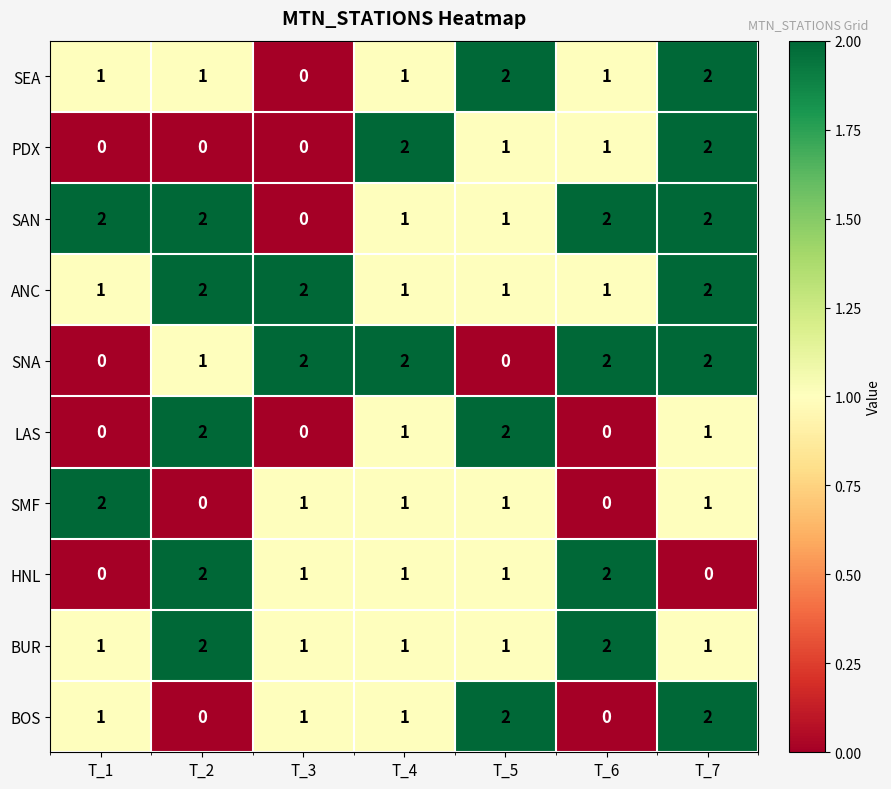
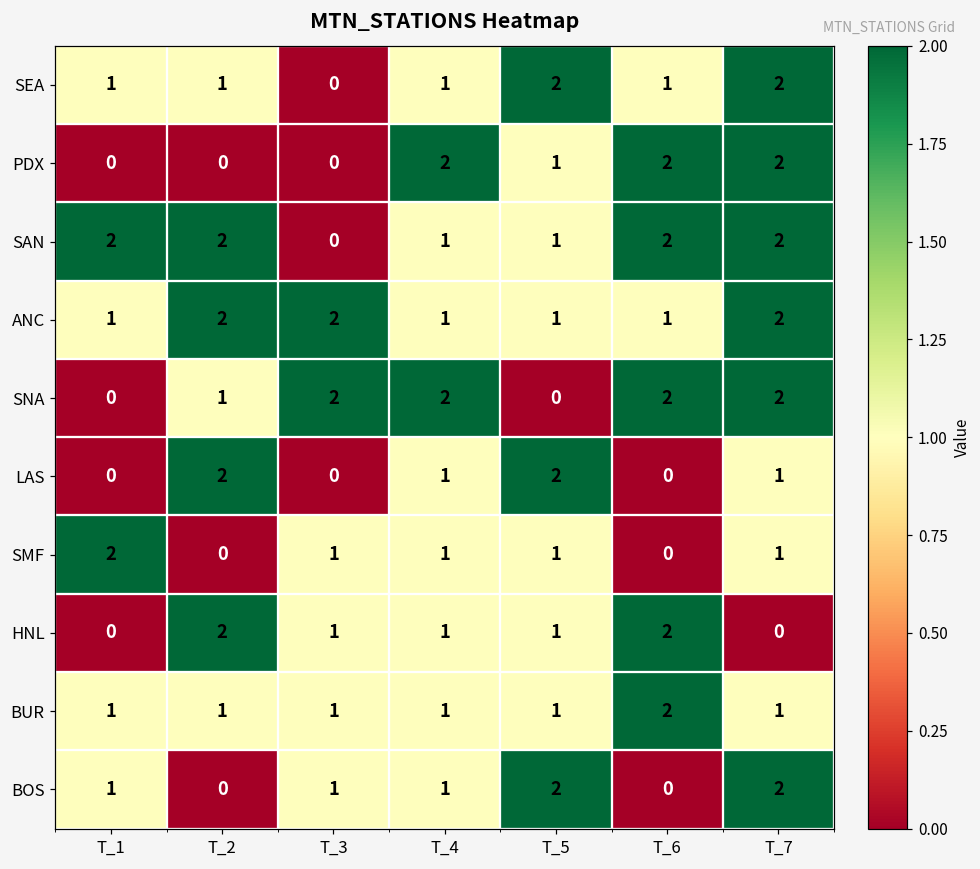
PDX, T_6: 1 -> 2
BUR, T_2: 2 -> 1
